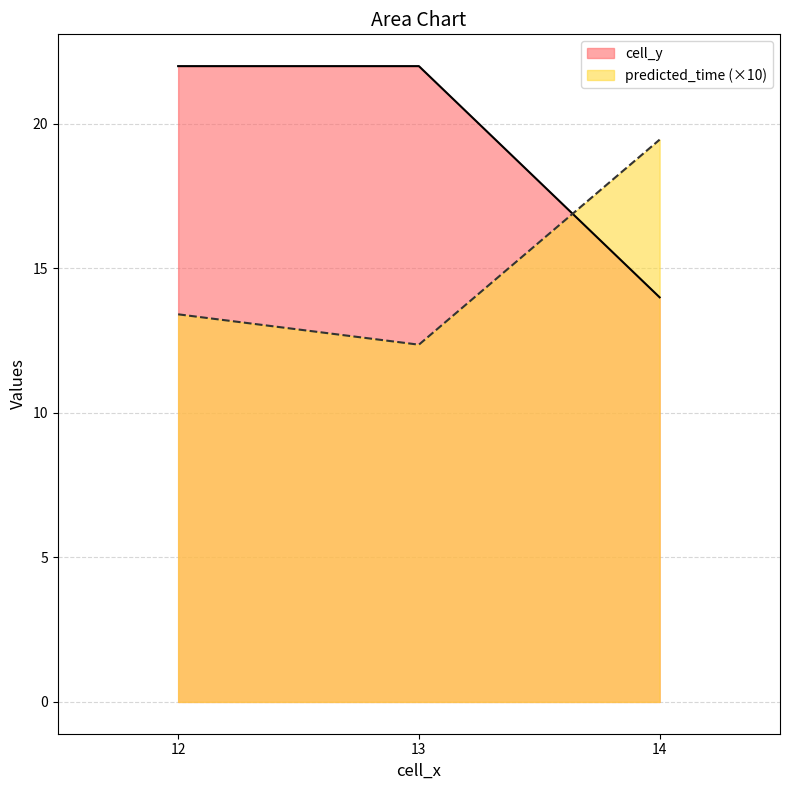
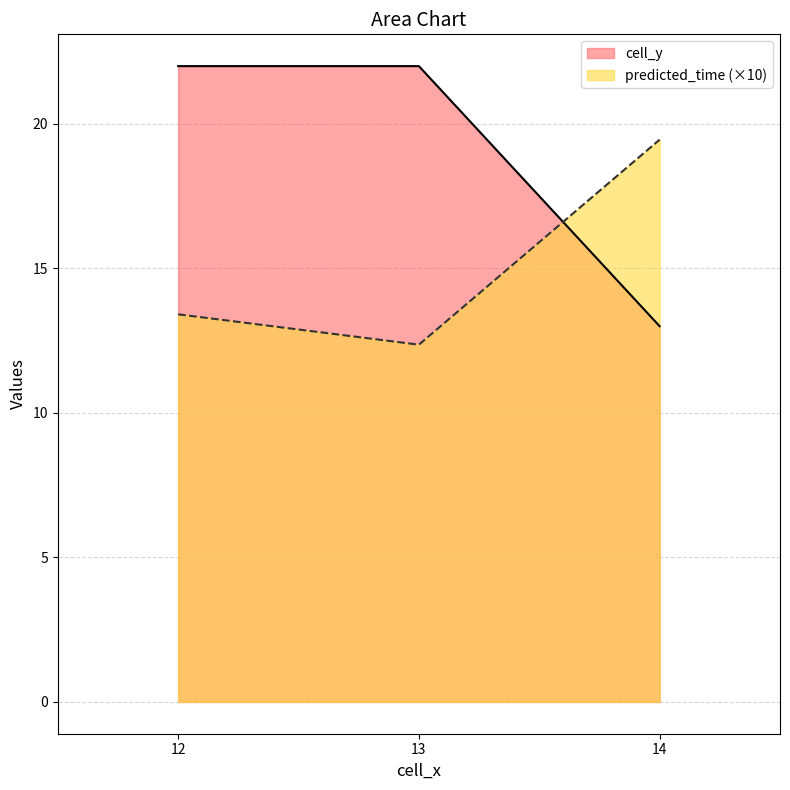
cell_y, 14: 14 -> 13
